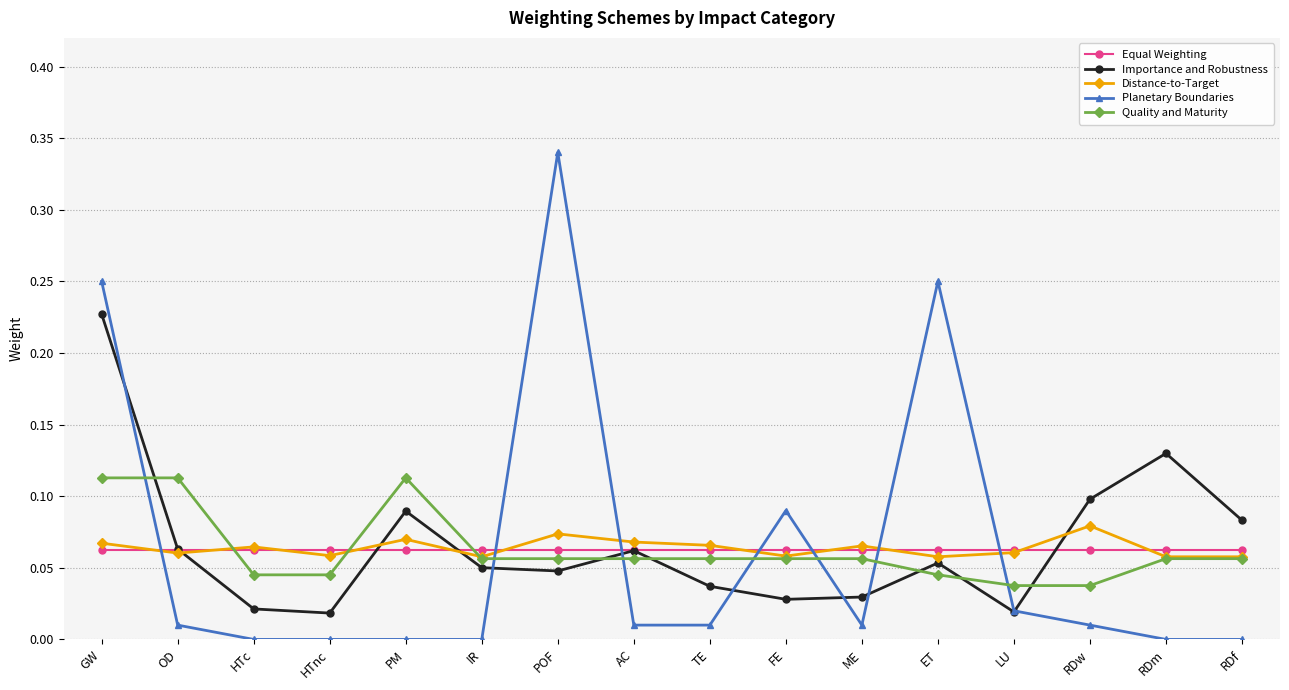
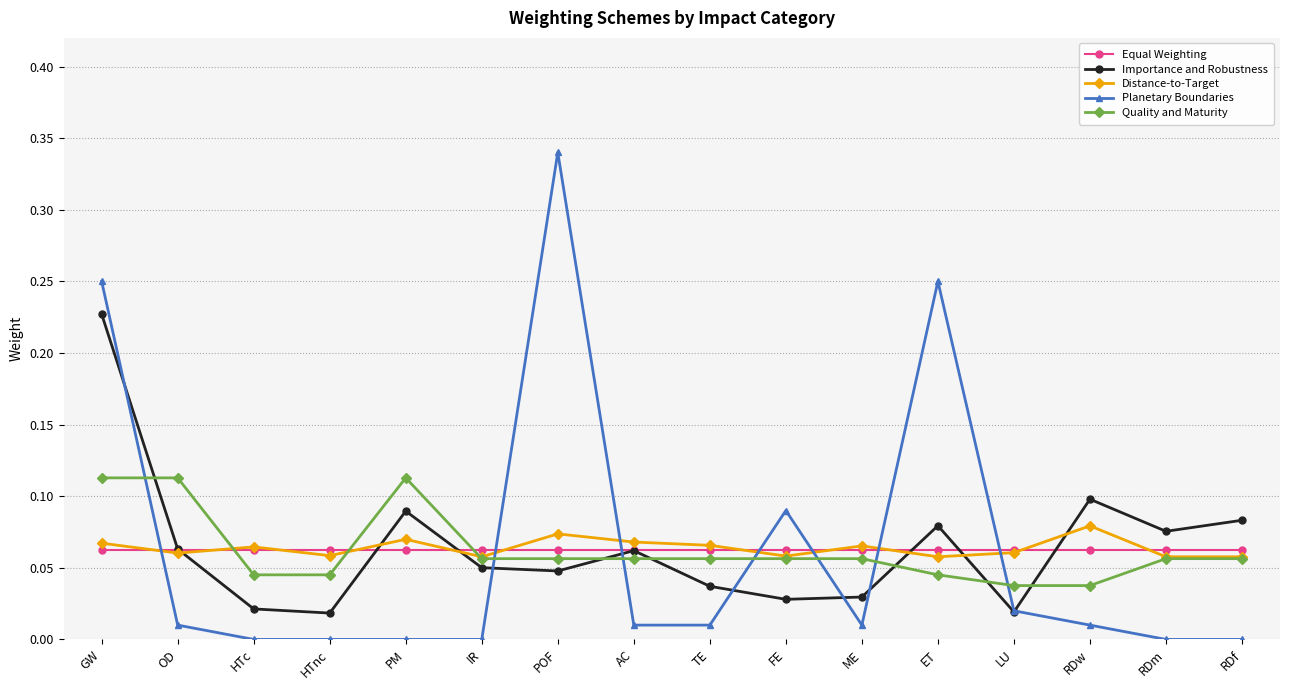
Importance and Robustness, ET: 0.053 -> 0.079
Importance and Robustness, RDm: 0.130 -> 0.076
